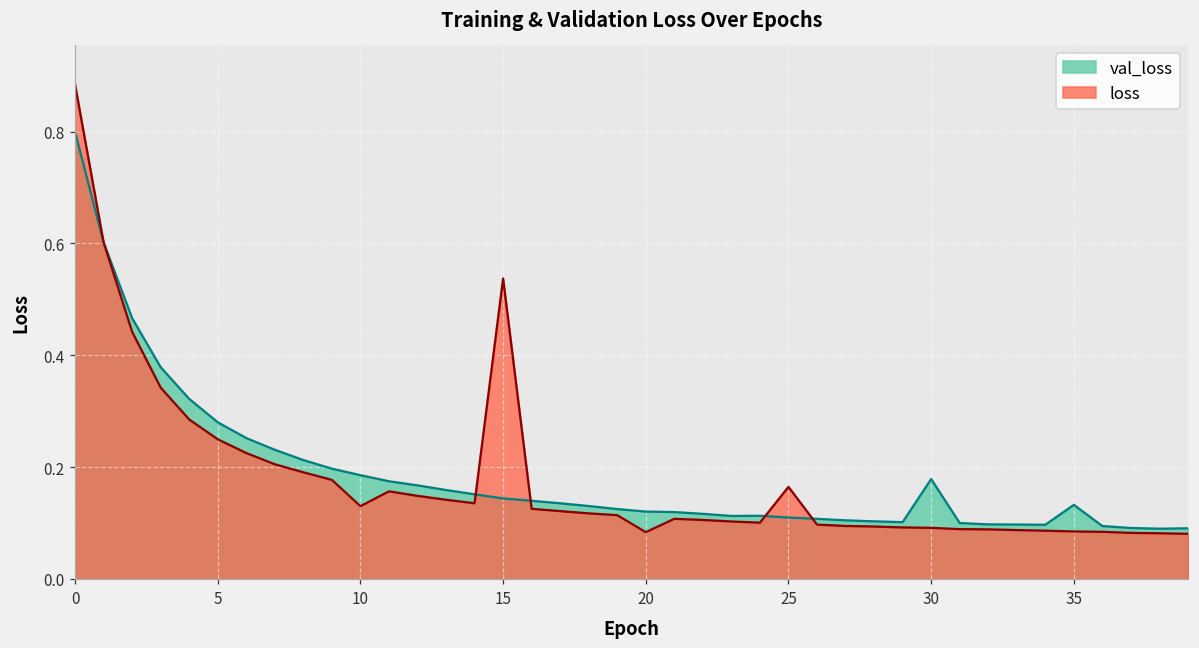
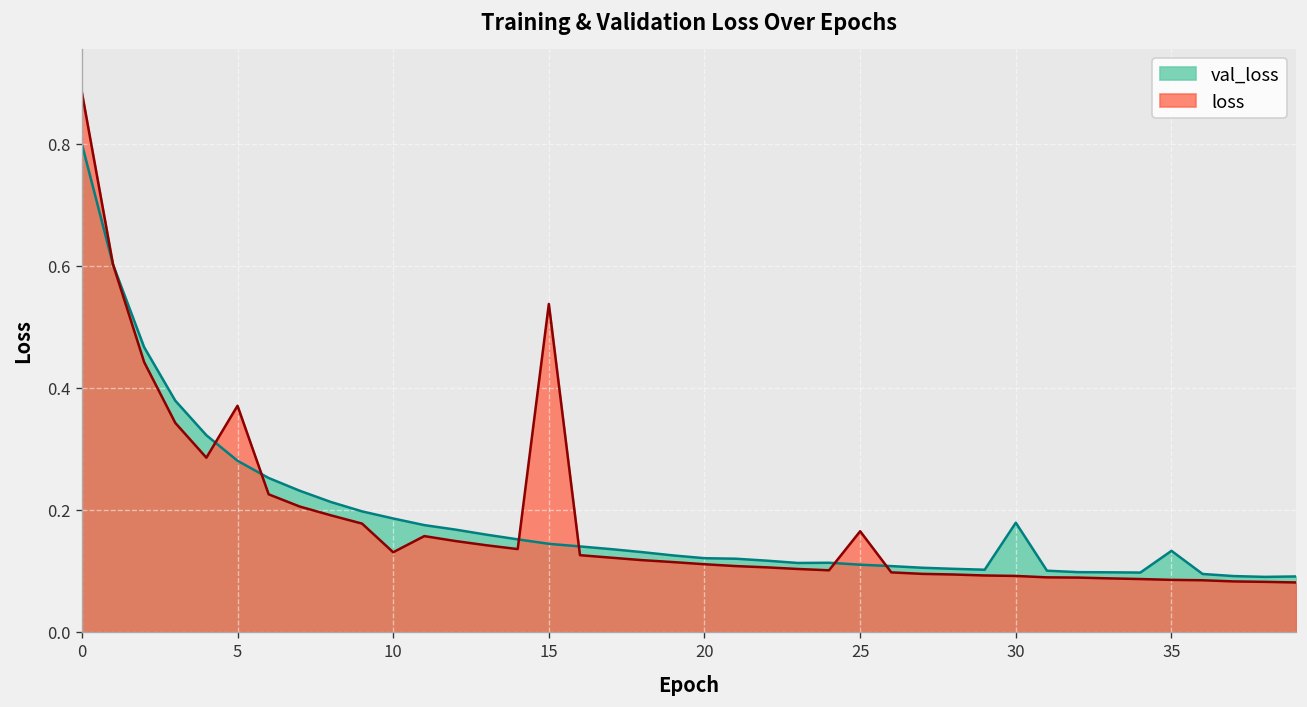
loss, 5: 0.25 -> 0.37
loss, 20: 0.08 -> 0.11
